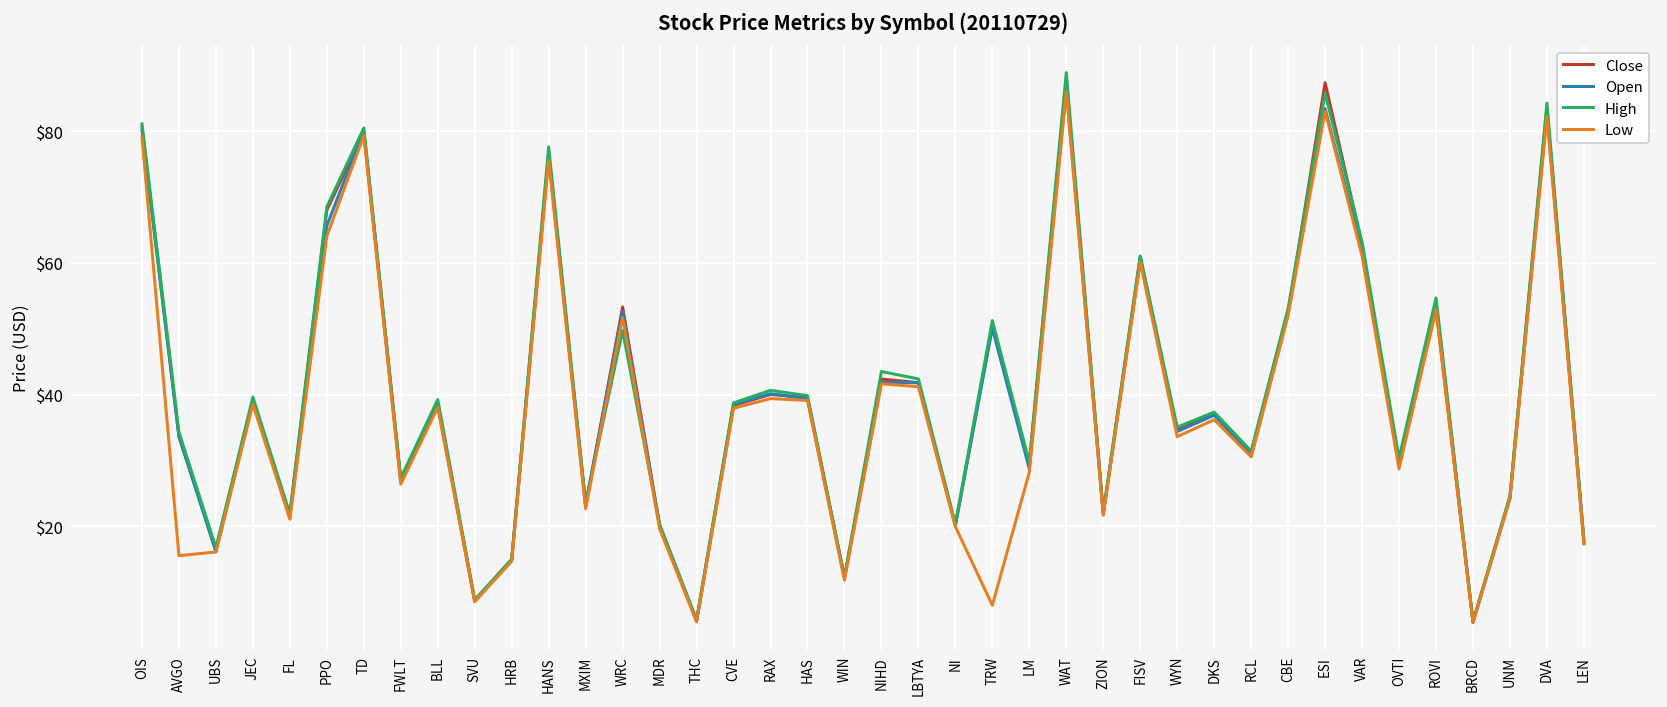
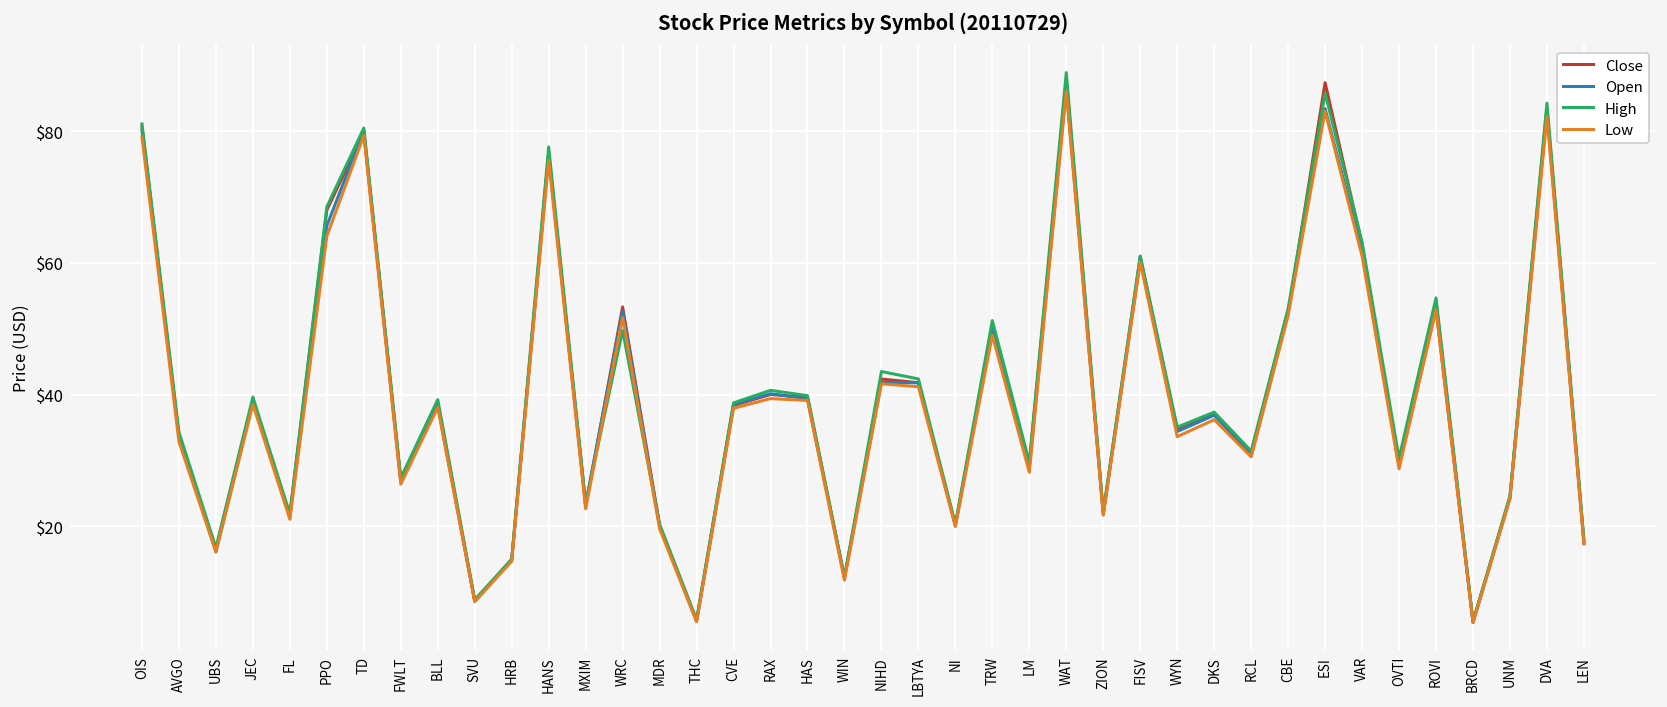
Low, AVGO: $16 -> $33
Low, TRW: $8 -> $49
